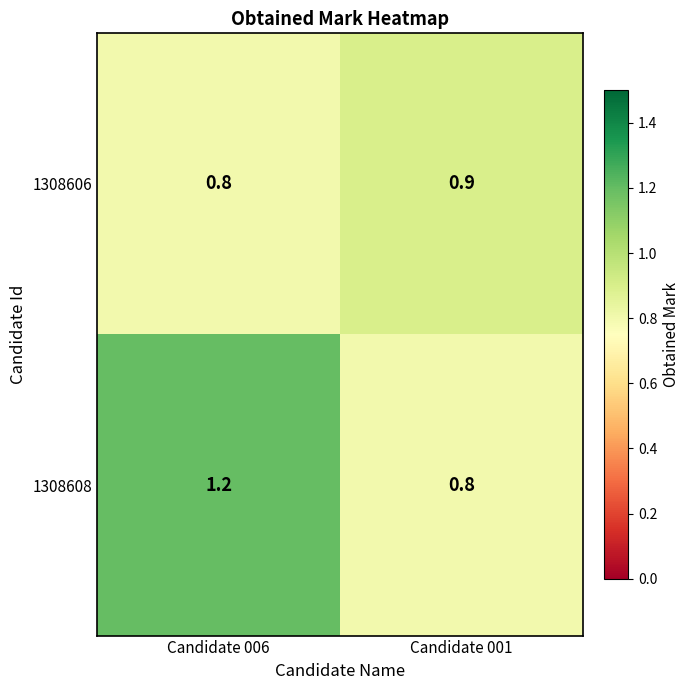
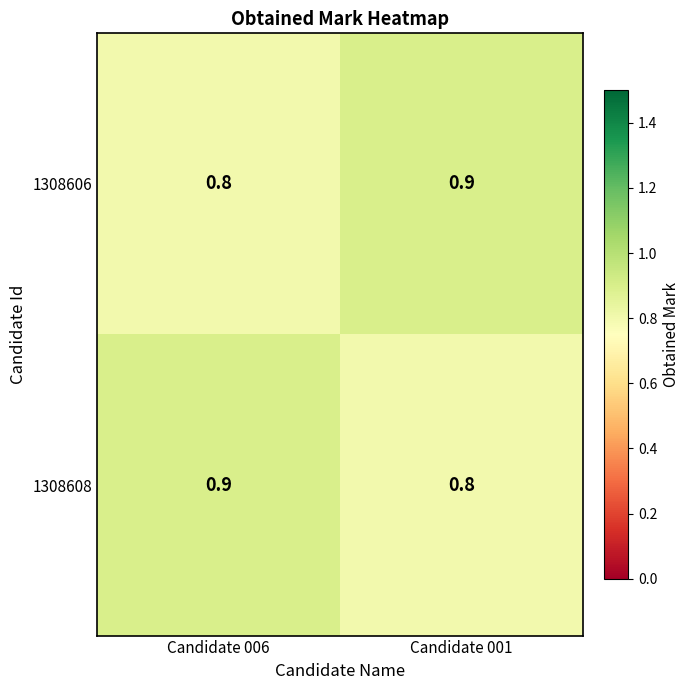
1308608, Candidate 006: 1.2 -> 0.9
